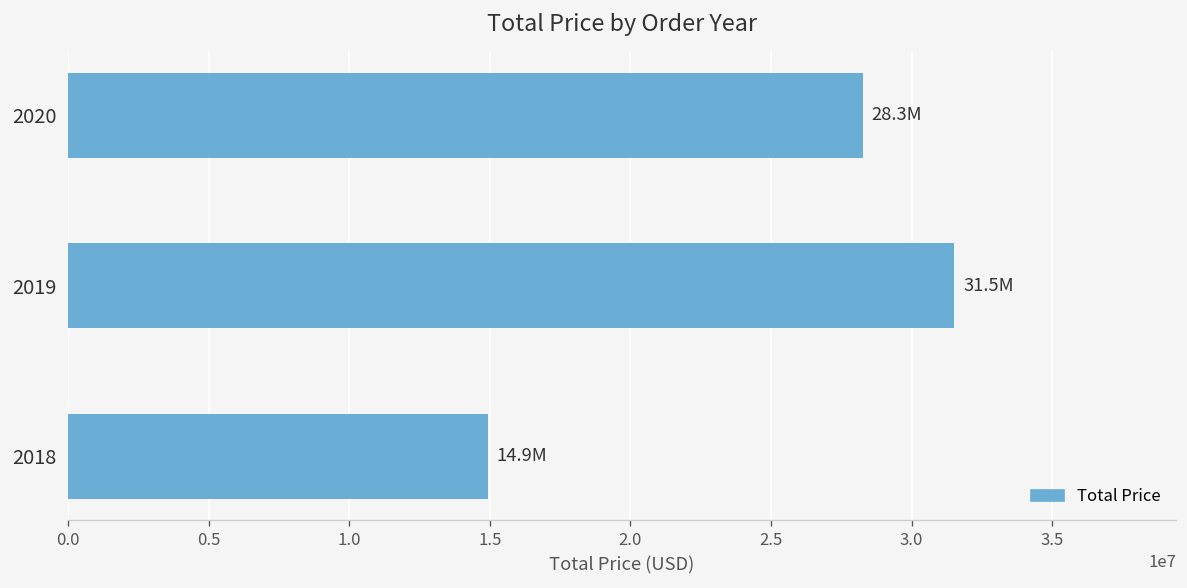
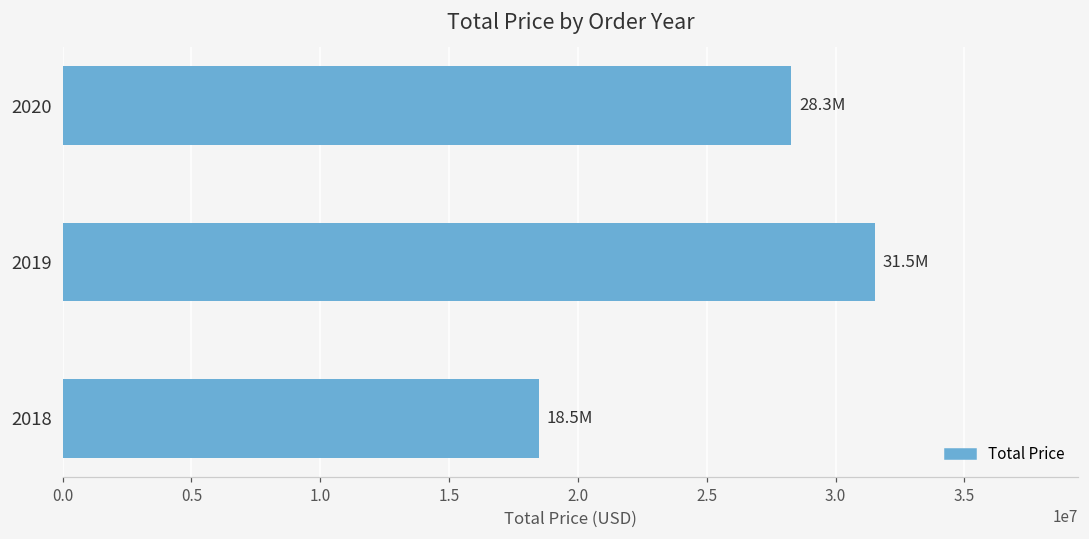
2018: 14.9M -> 18.5M
